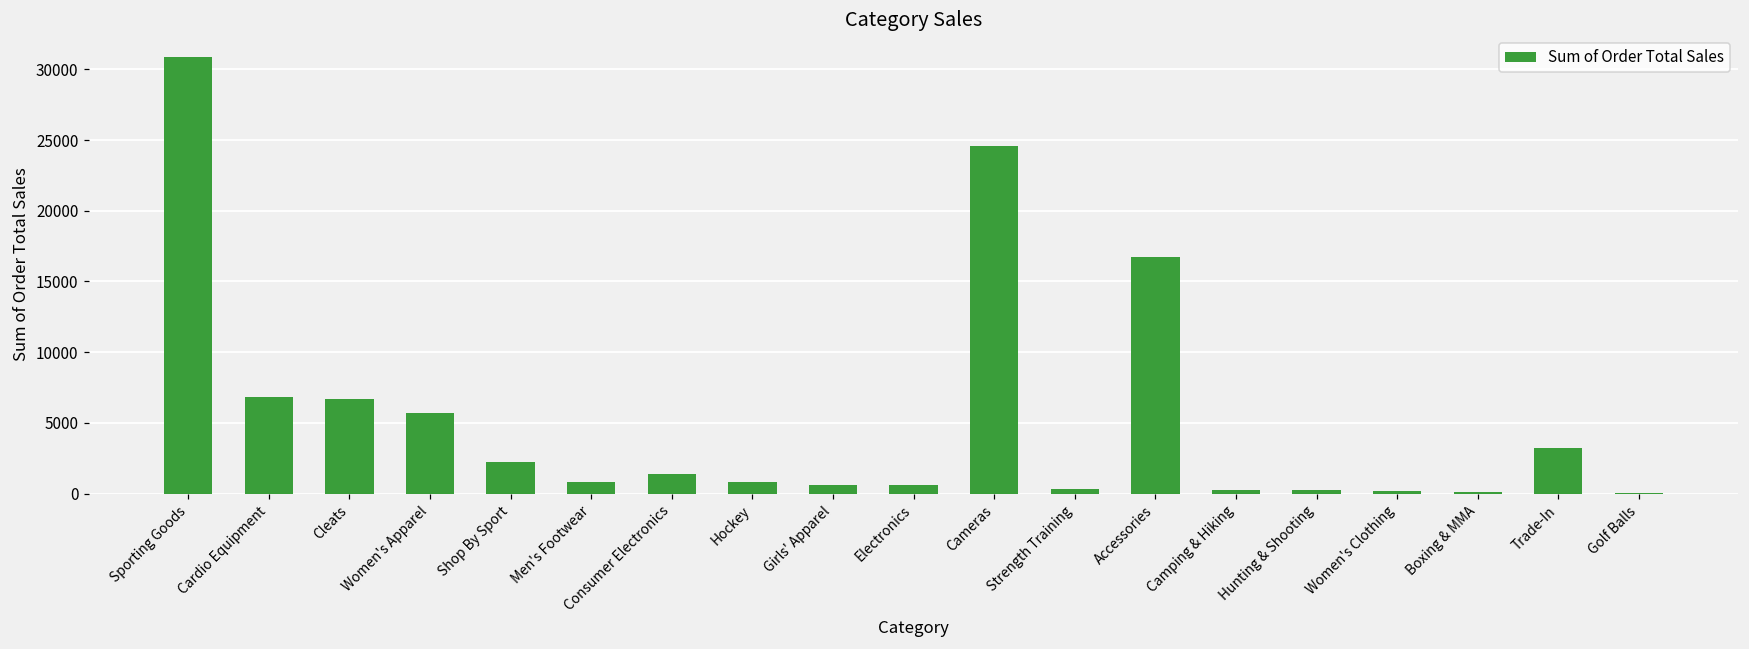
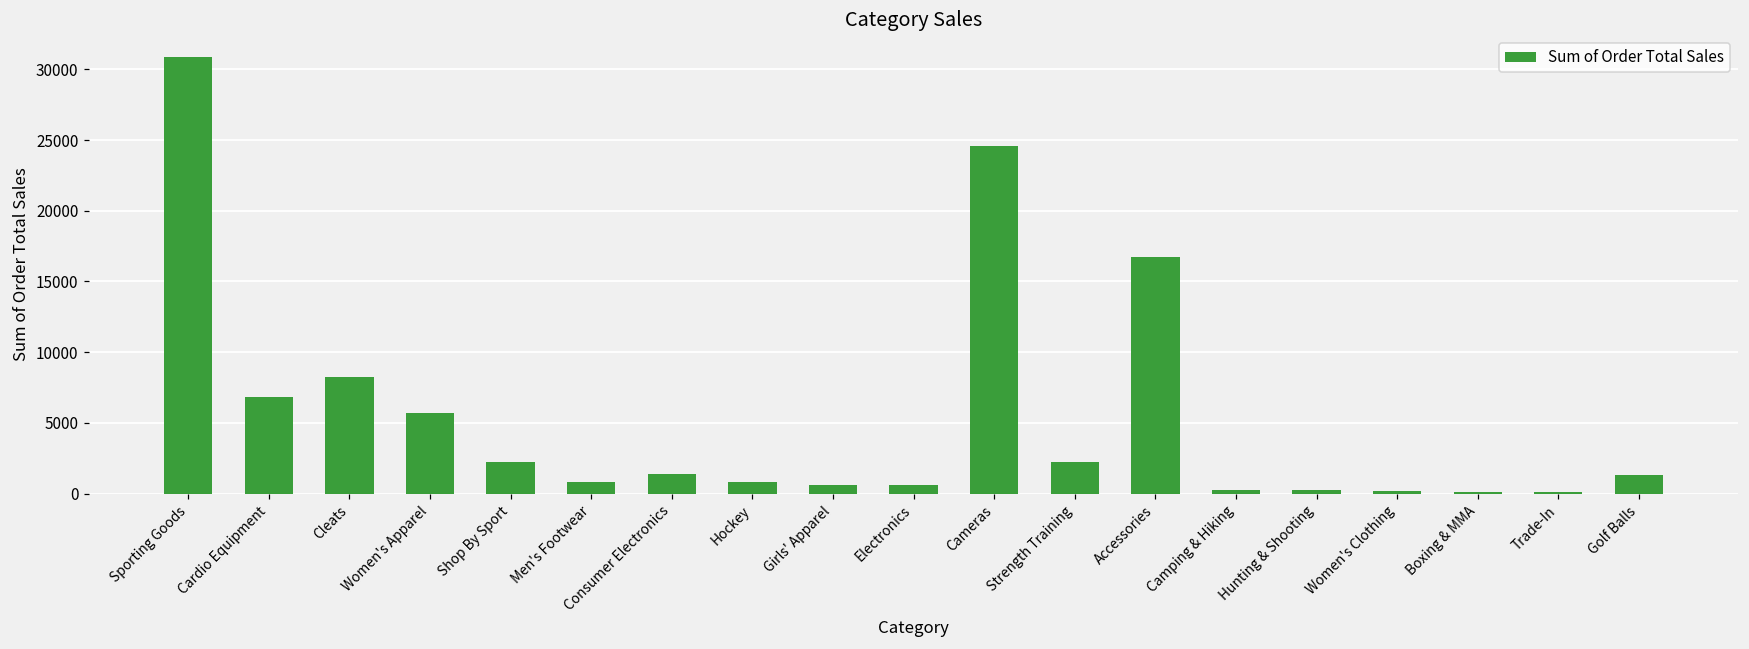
Cleats: 6700 -> 8200
Strength Training: 400 -> 2300
Trade-In: 3200 -> 100
Golf Balls: 0 -> 1300
